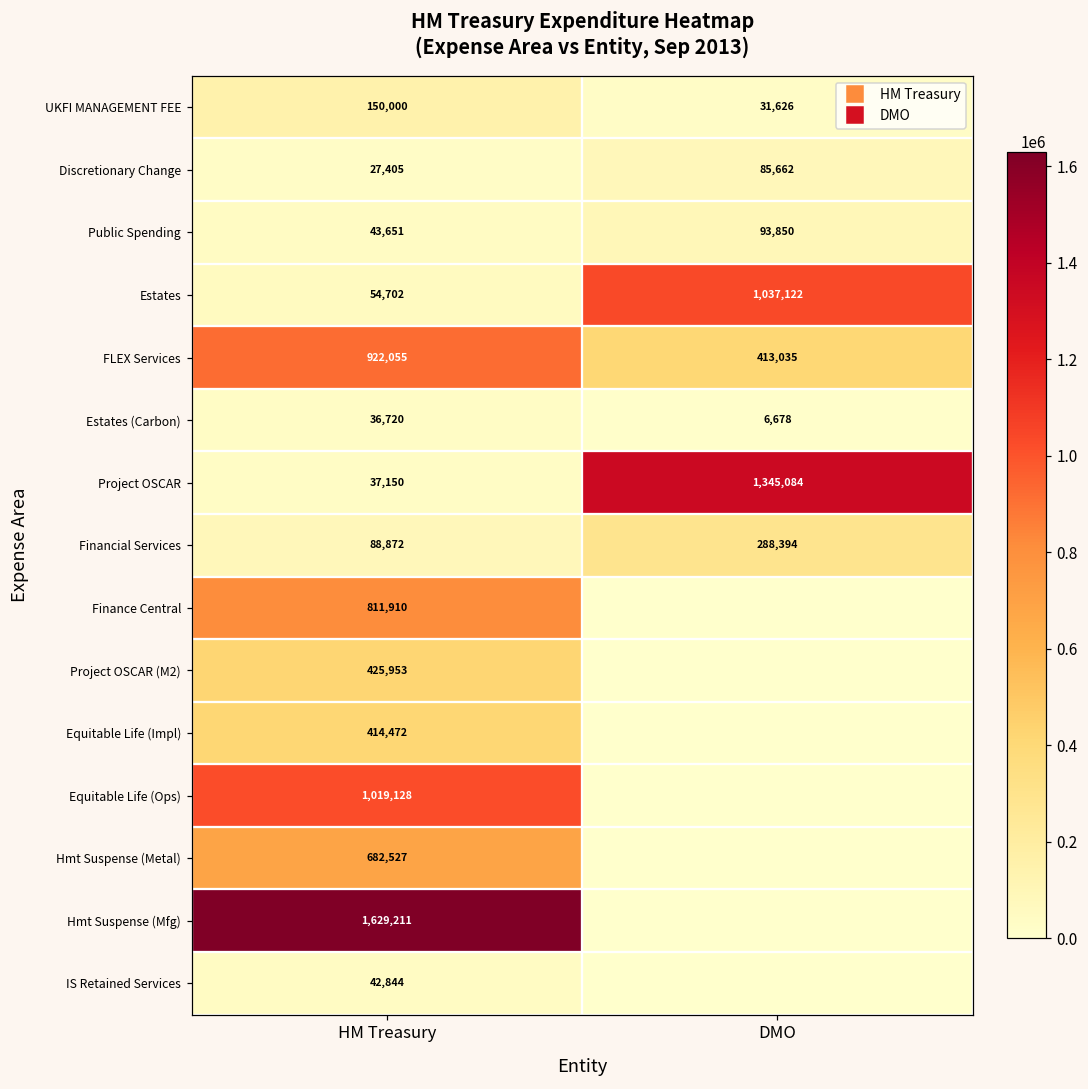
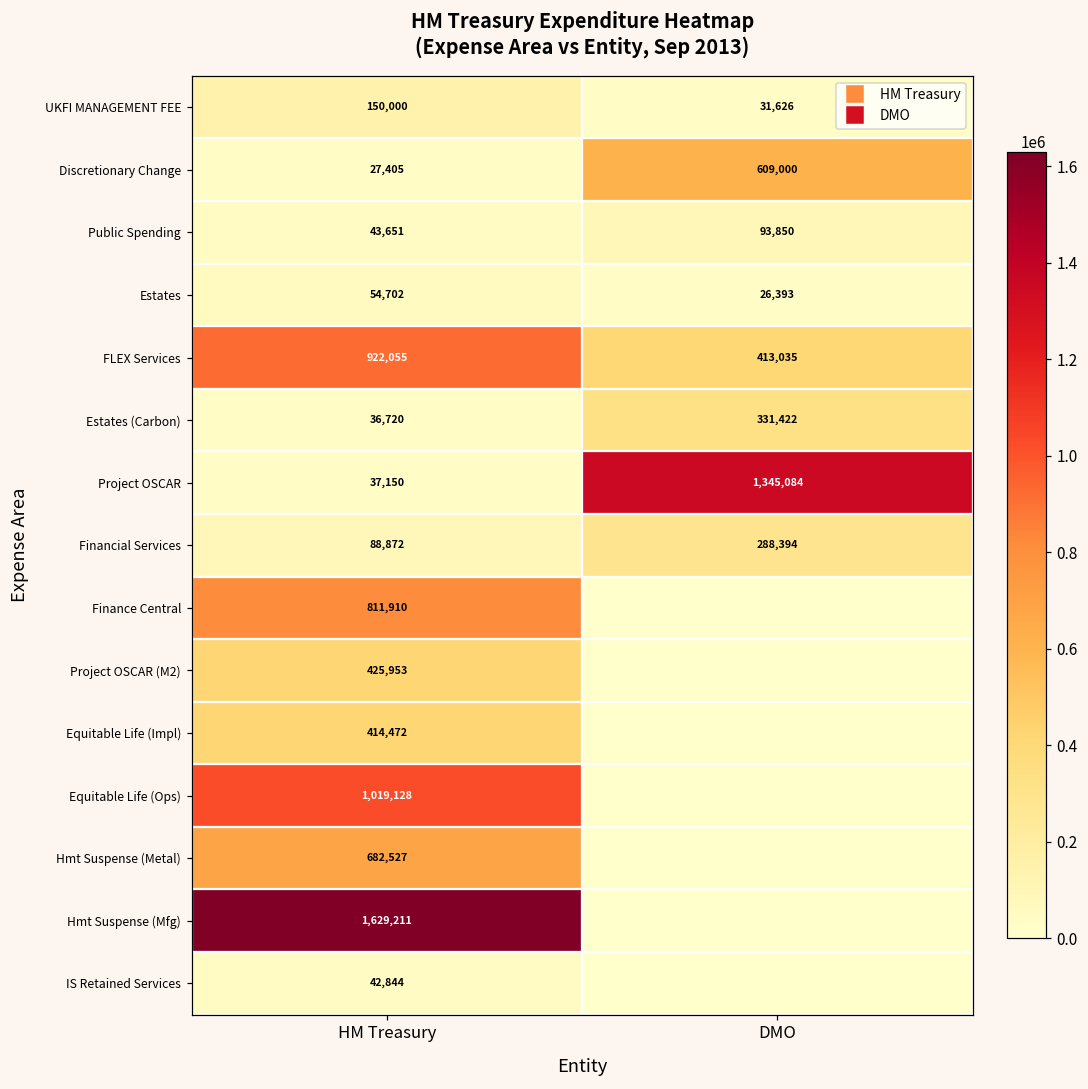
Discretionary Change, DMO: 85,662 -> 609,000
Estates, DMO: 1,037,122 -> 26,393
Estates (Carbon), DMO: 6,678 -> 331,422
